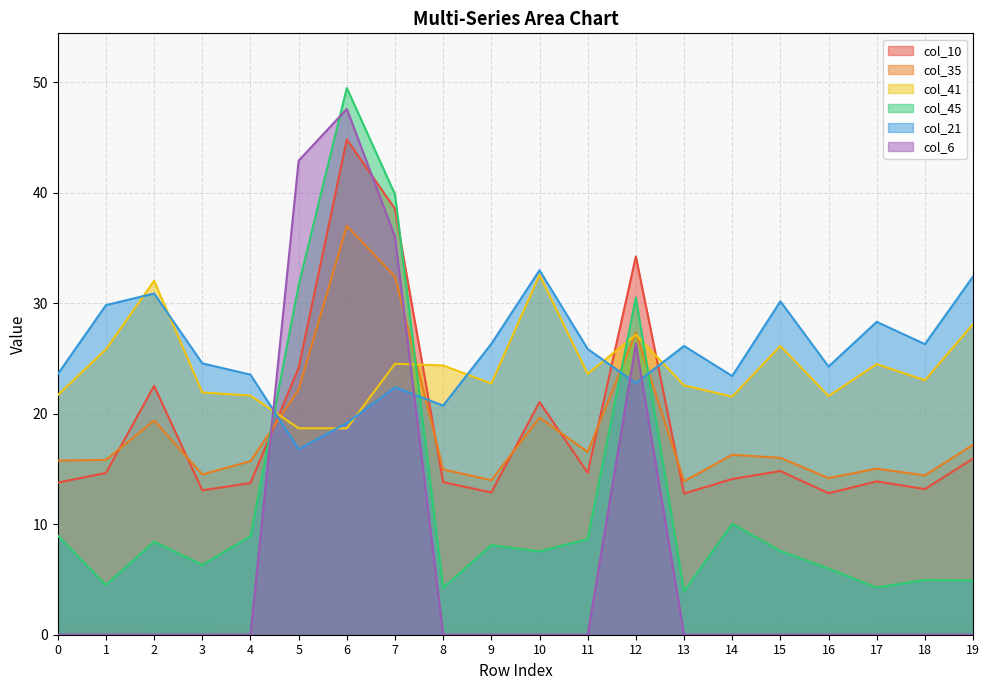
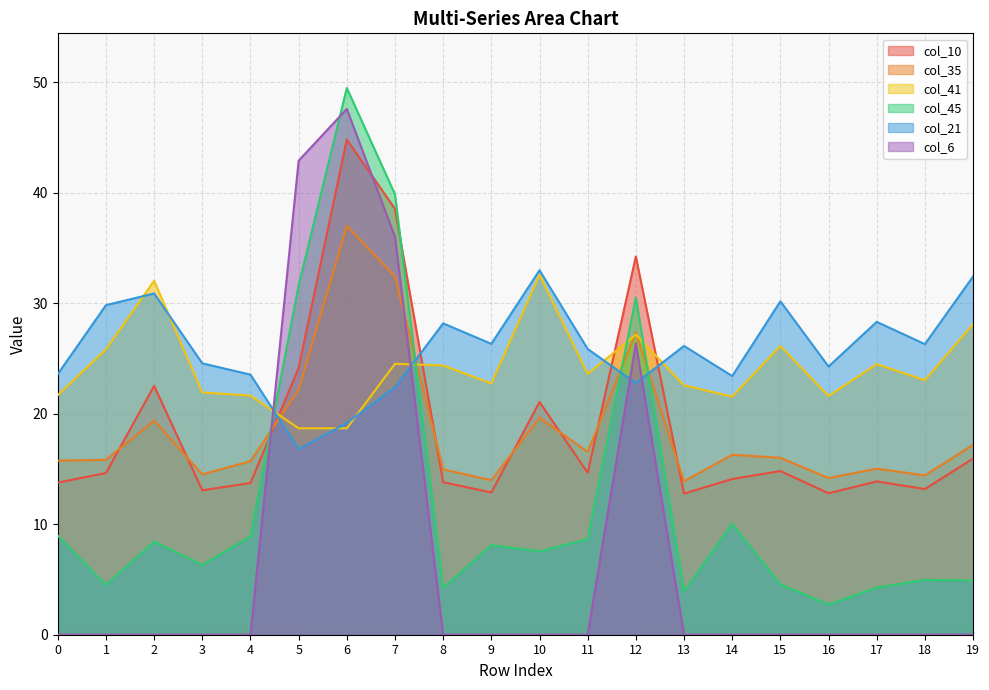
col_21, 8: 20.7 -> 28.2
col_45, 15: 7.6 -> 4.6
col_45, 16: 6.0 -> 2.7
